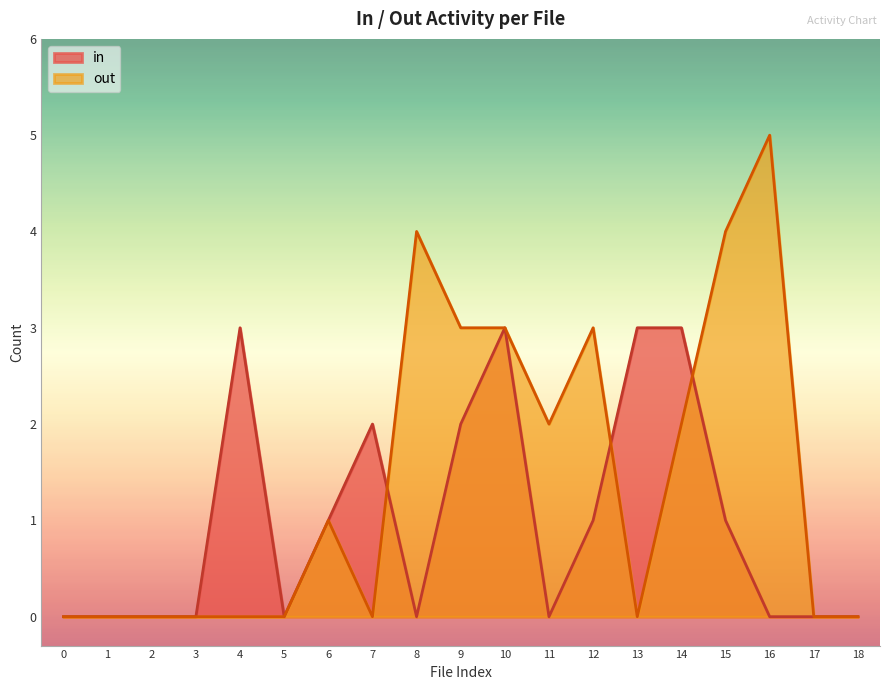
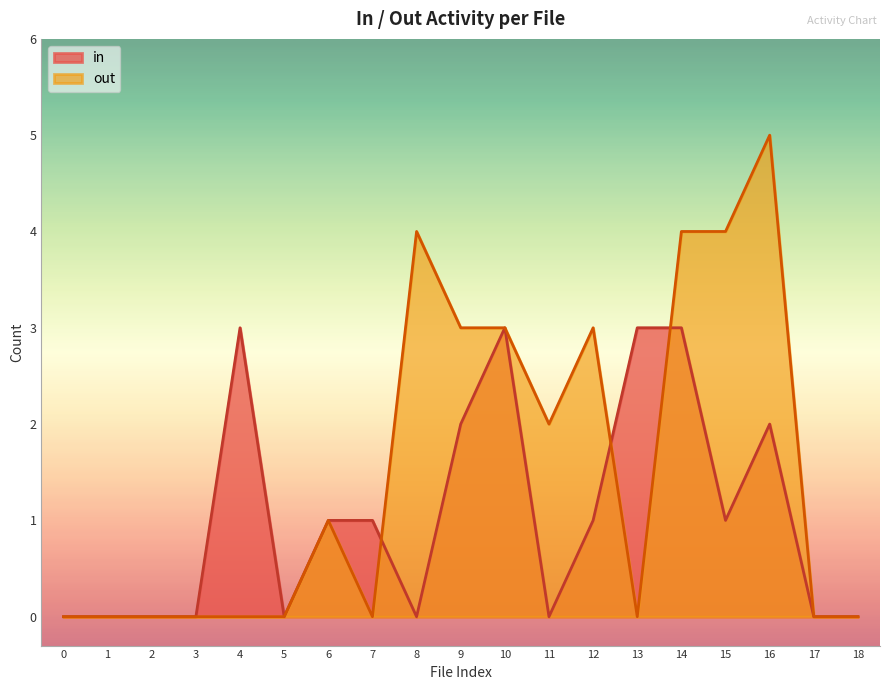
in, 7: 2 -> 1
out, 14: 2 -> 4
in, 16: 0 -> 2
